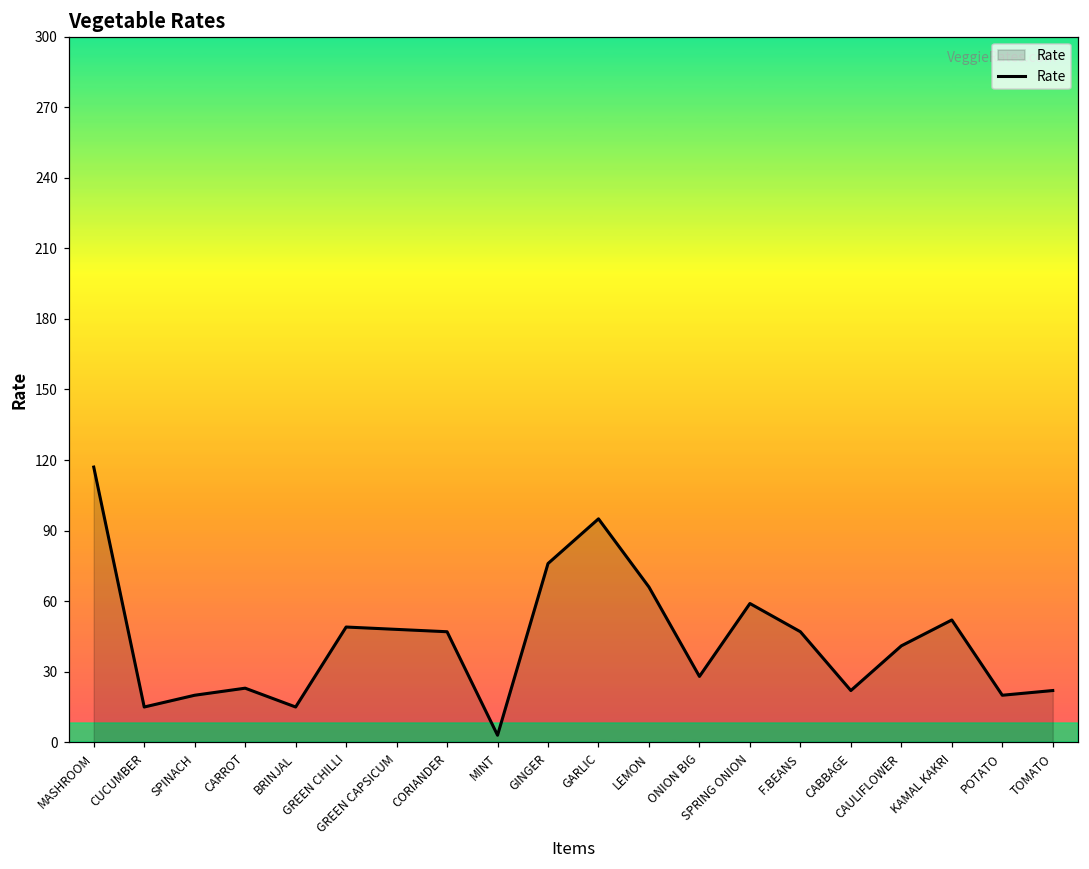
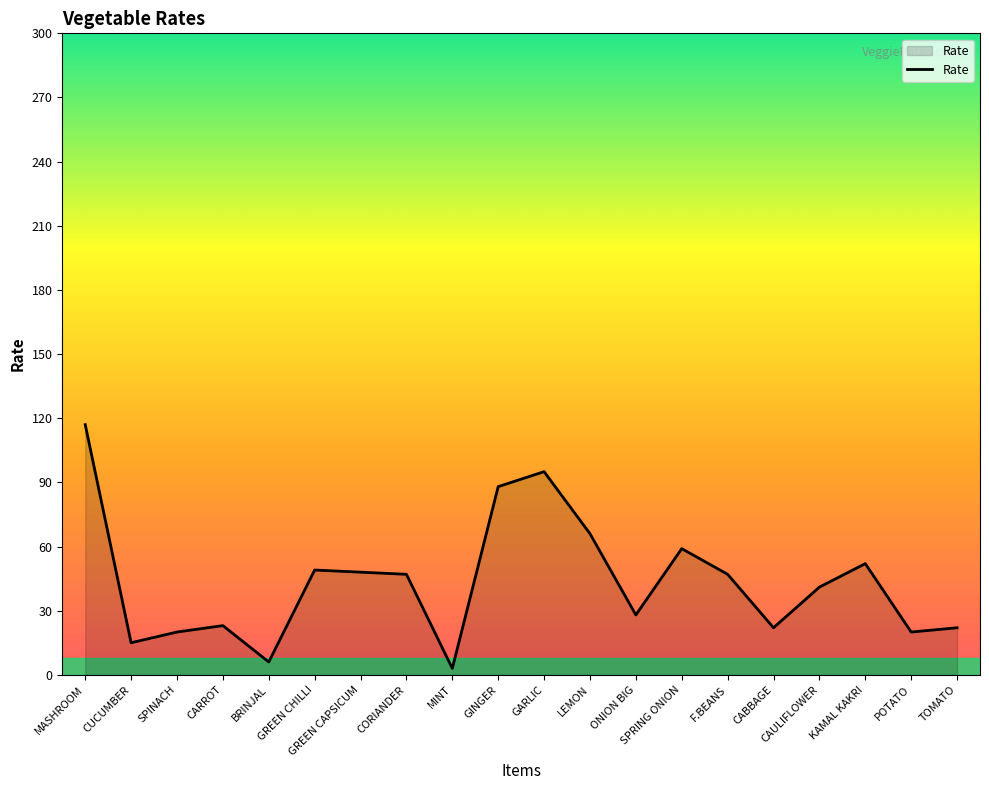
Rate, BRINJAL: 15 -> 6
Rate, GINGER: 76 -> 88
